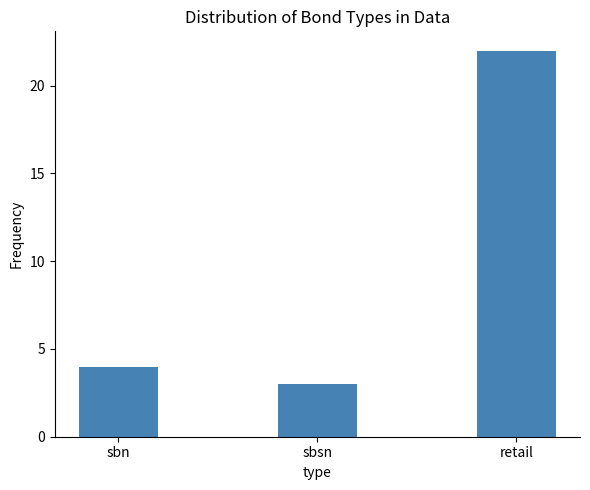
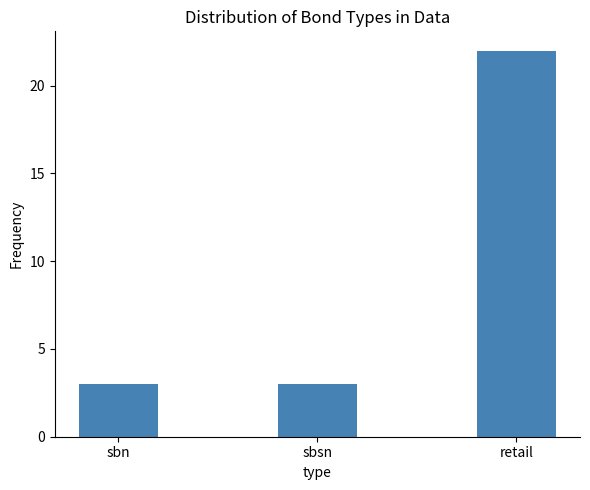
sbn: 4 -> 3
